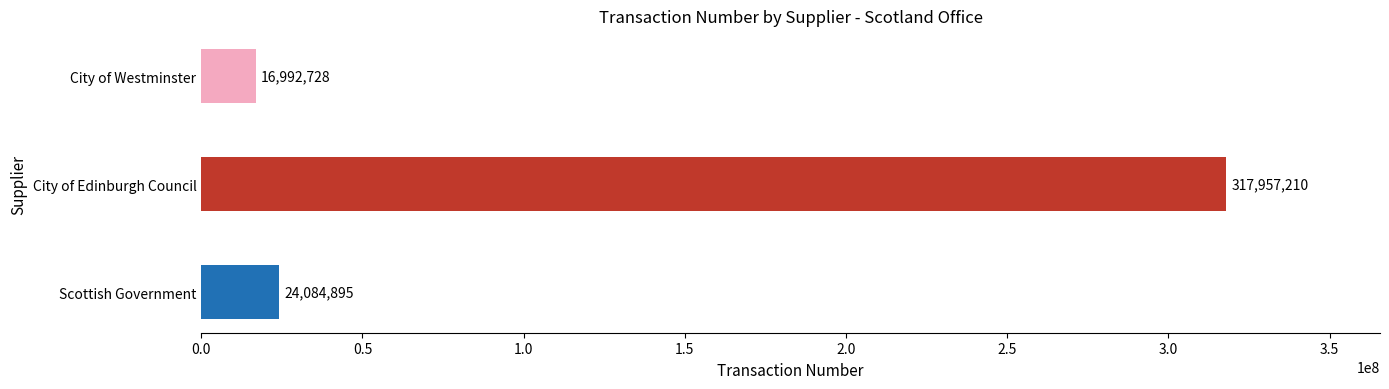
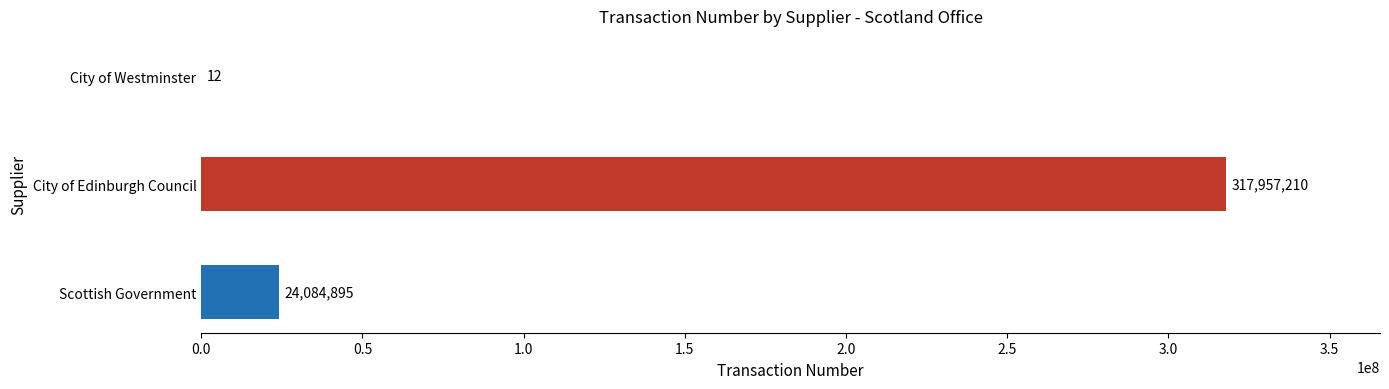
City of Westminster: 16,992,728 -> 12
